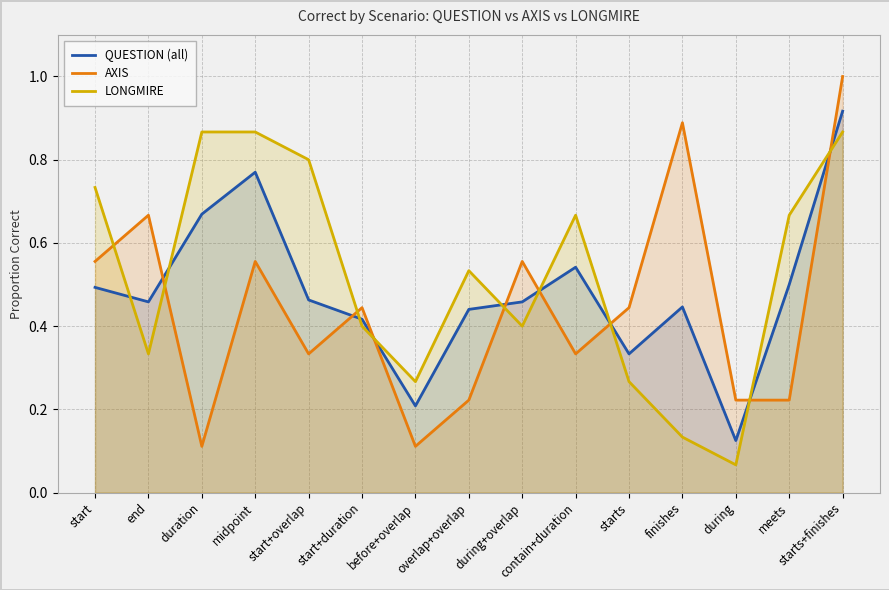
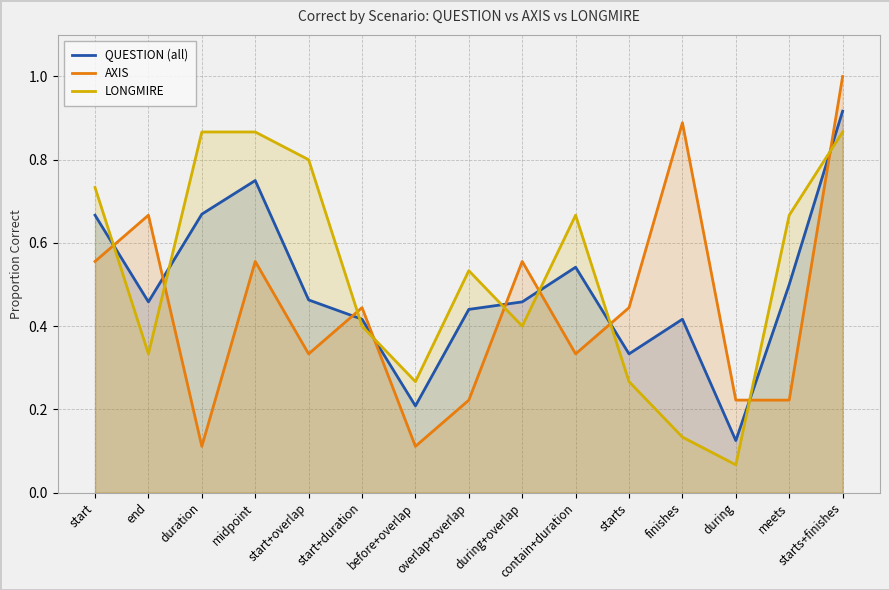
QUESTION (all), start: 0.49 -> 0.67
QUESTION (all), midpoint: 0.77 -> 0.75
QUESTION (all), finishes: 0.45 -> 0.42
